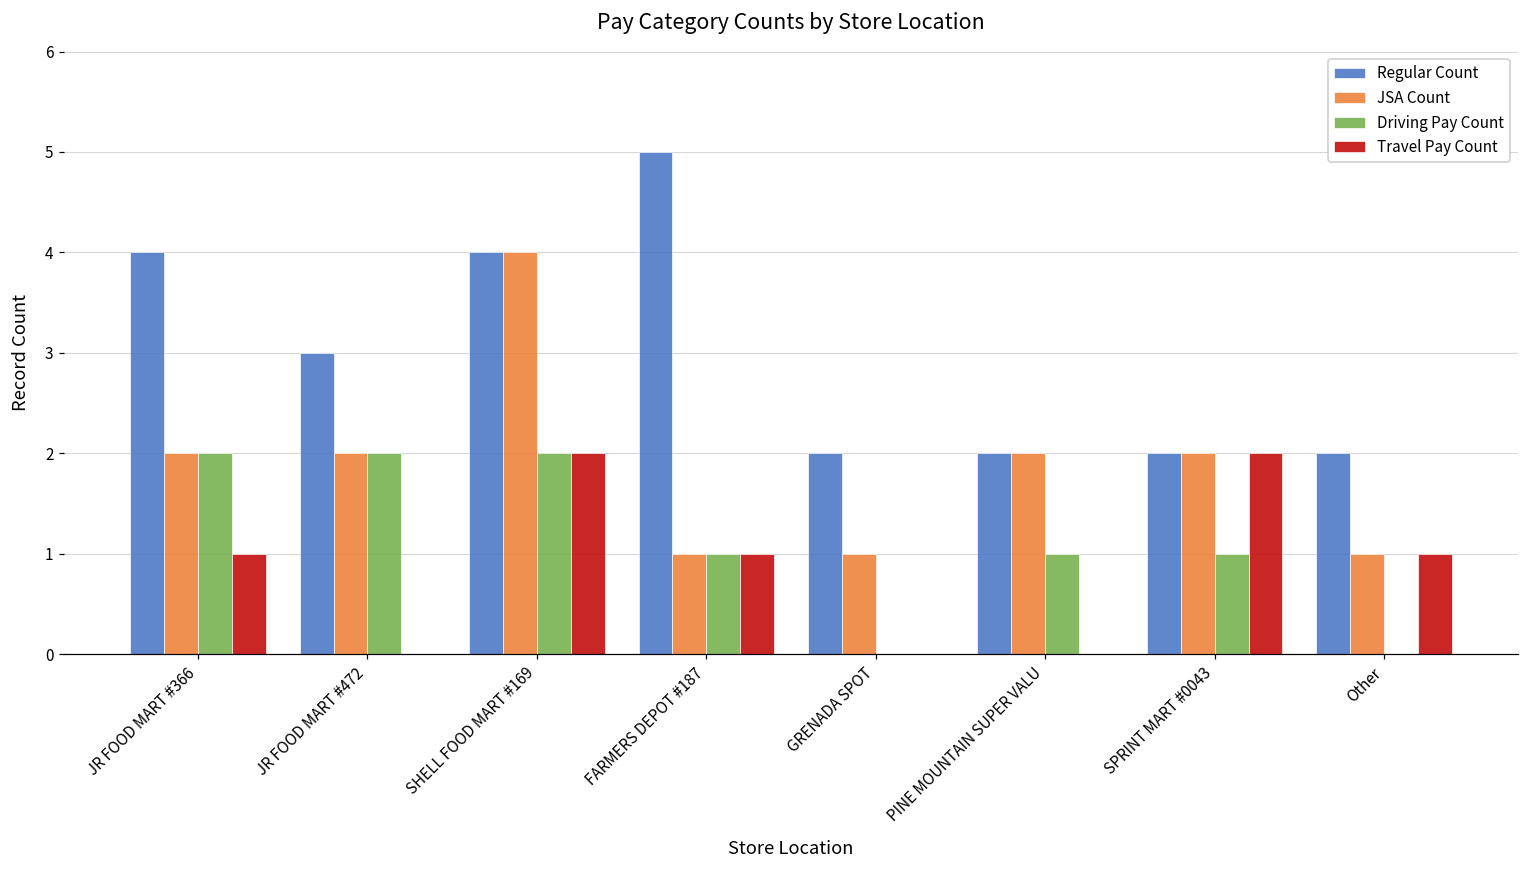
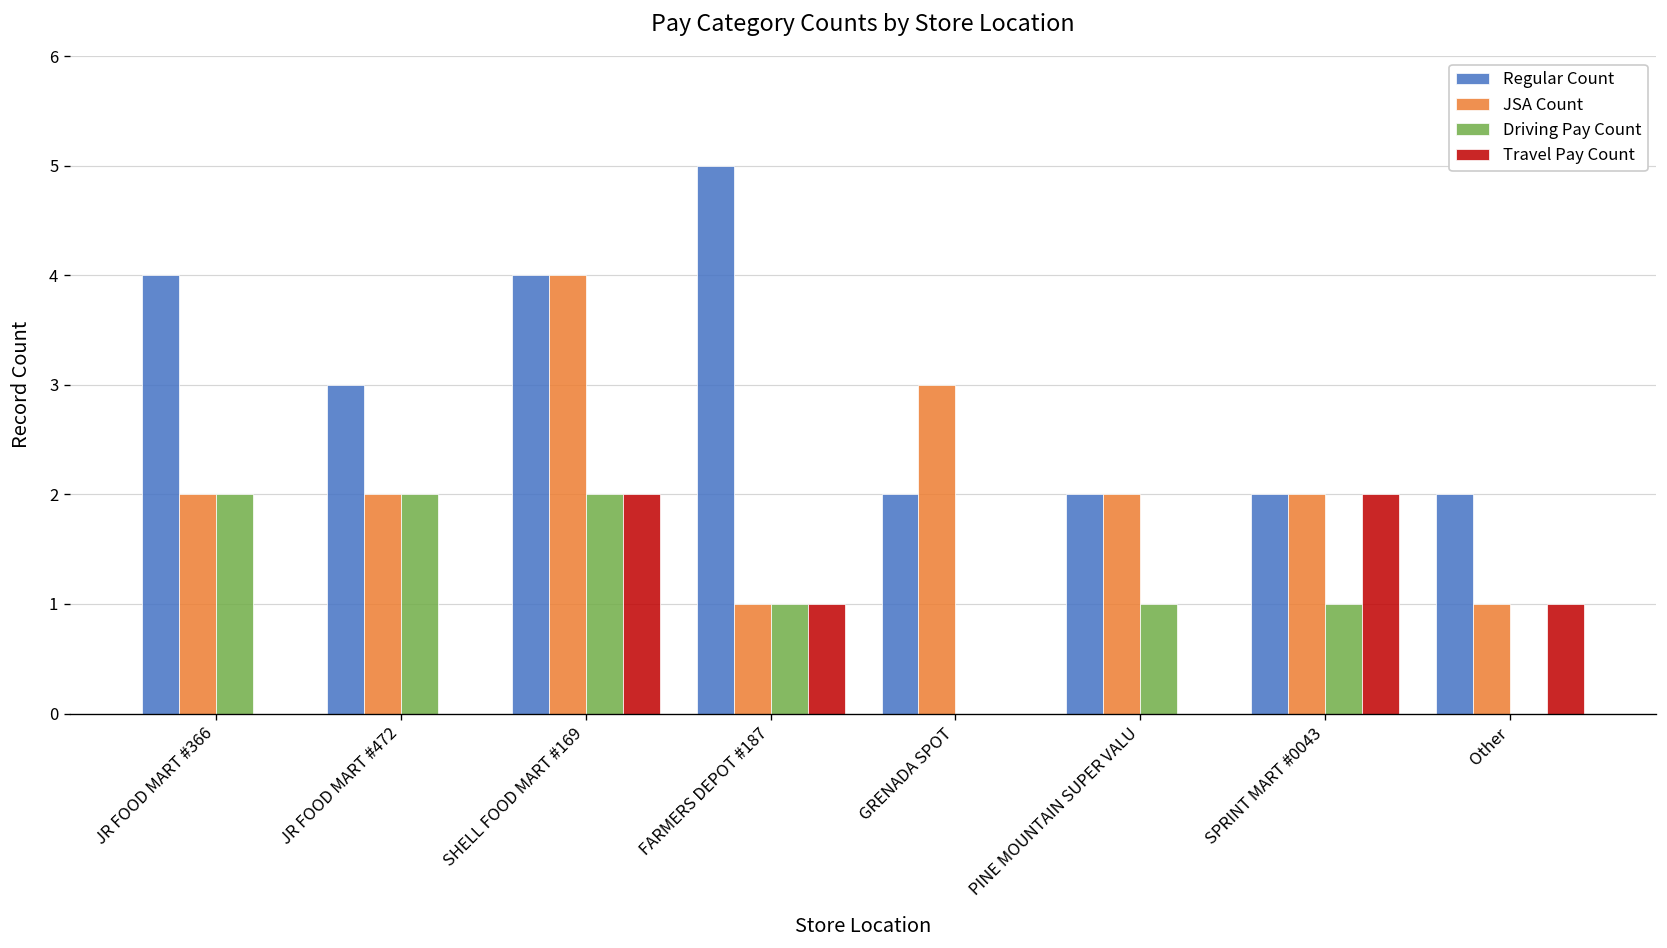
Travel Pay Count, JR FOOD MART #366: 1 -> 0
JSA Count, GRENADA SPOT: 1 -> 3
